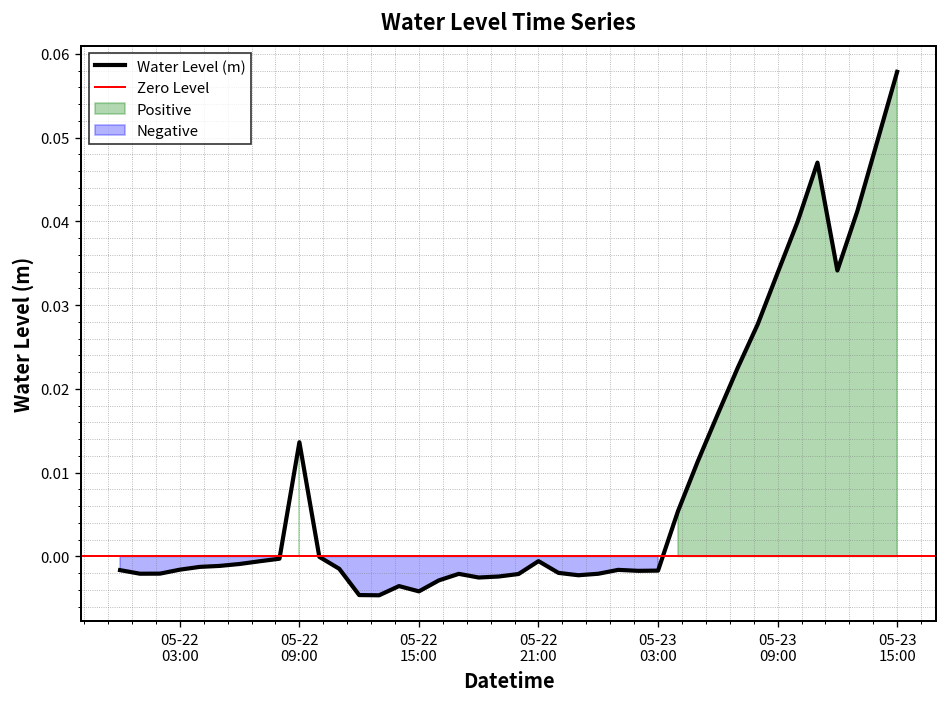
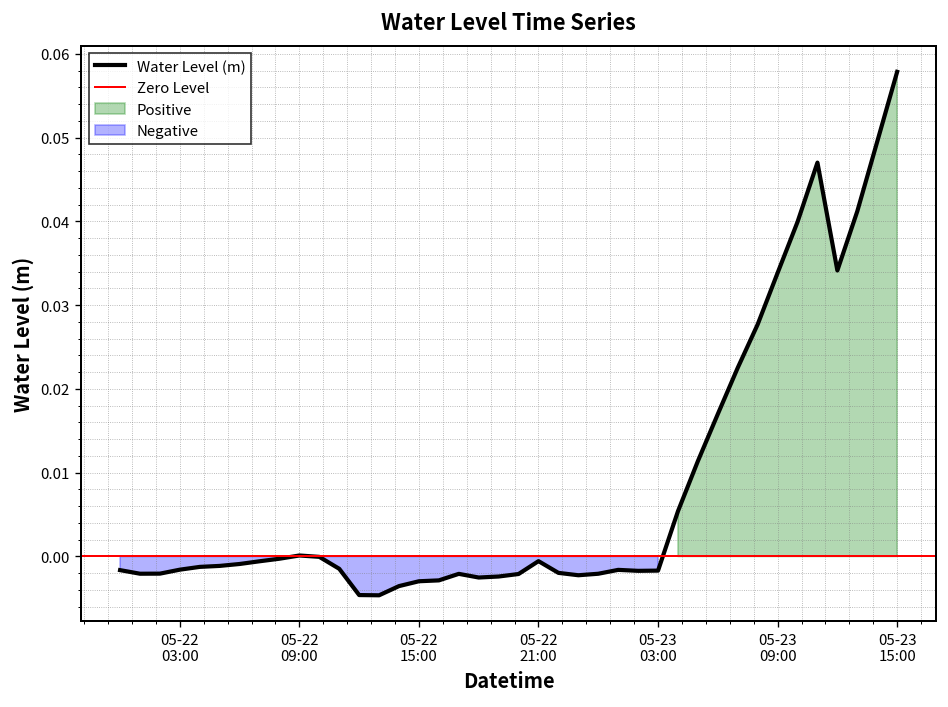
05-22 09:00: 0.014 -> 0.000
05-22 15:00: -0.004 -> -0.003
